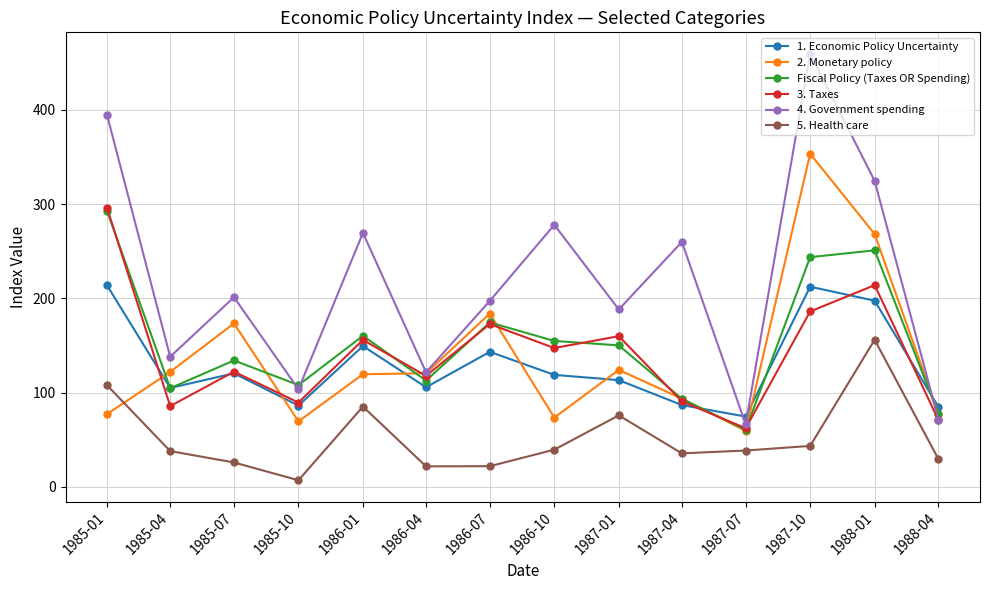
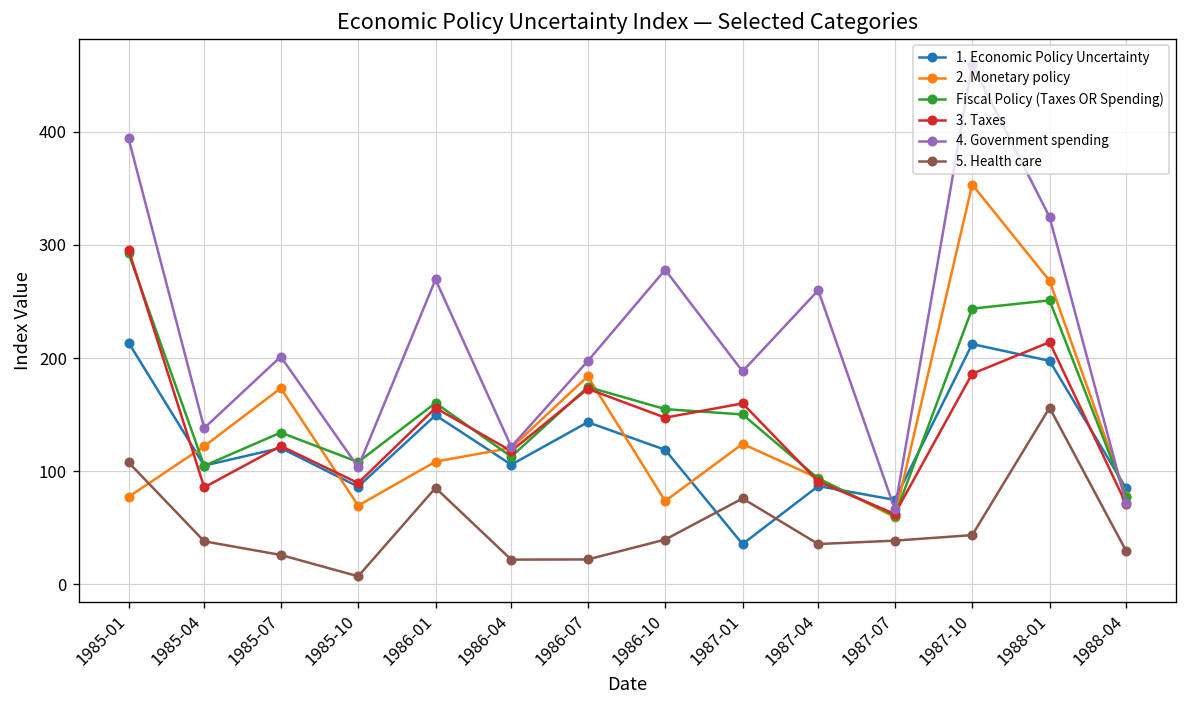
2. Monetary policy, 1986-01: 120 -> 110
1. Economic Policy Uncertainty, 1987-01: 110 -> 40
